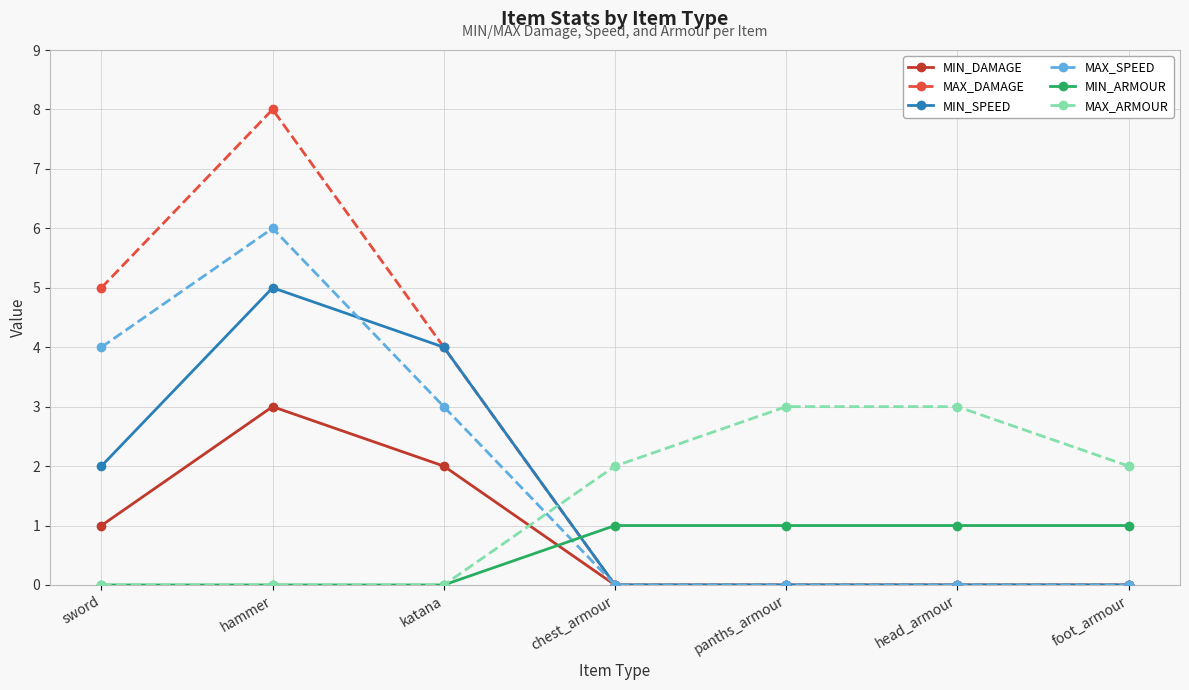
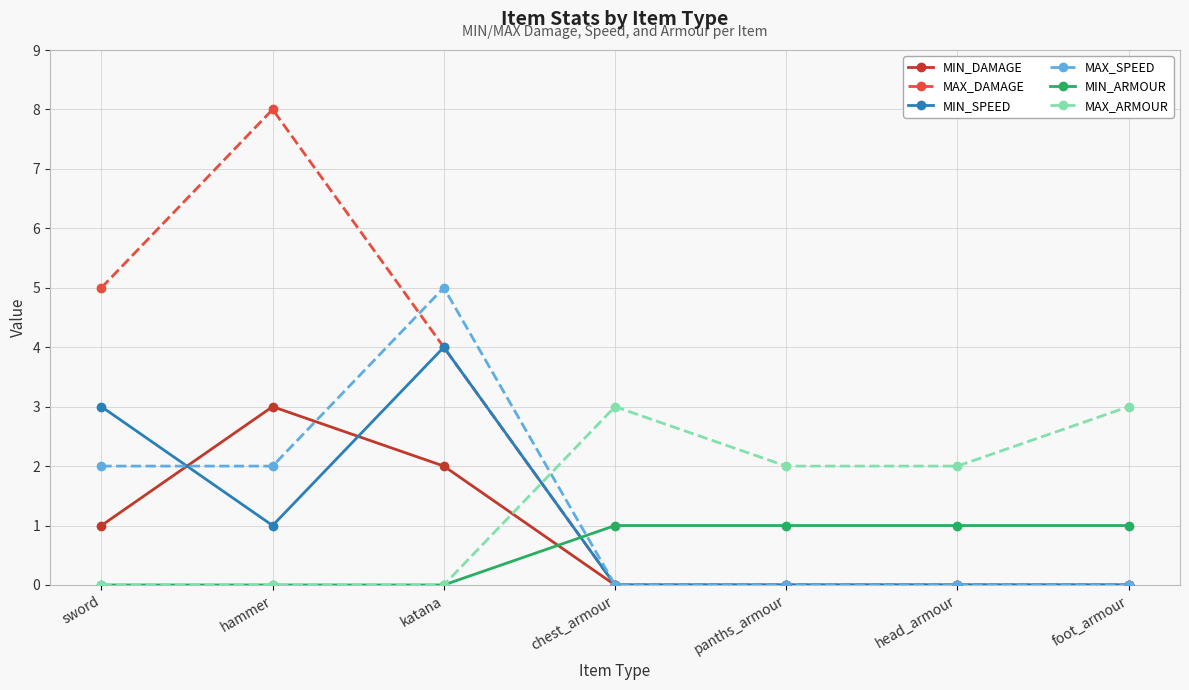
MIN_SPEED, sword: 2 -> 3
MAX_SPEED, sword: 4 -> 2
MIN_SPEED, hammer: 5 -> 1
MAX_SPEED, hammer: 6 -> 2
MAX_SPEED, katana: 3 -> 5
MAX_ARMOUR, chest_armour: 2 -> 3
MAX_ARMOUR, panths_armour: 3 -> 2
MAX_ARMOUR, head_armour: 3 -> 2
MAX_ARMOUR, foot_armour: 2 -> 3
